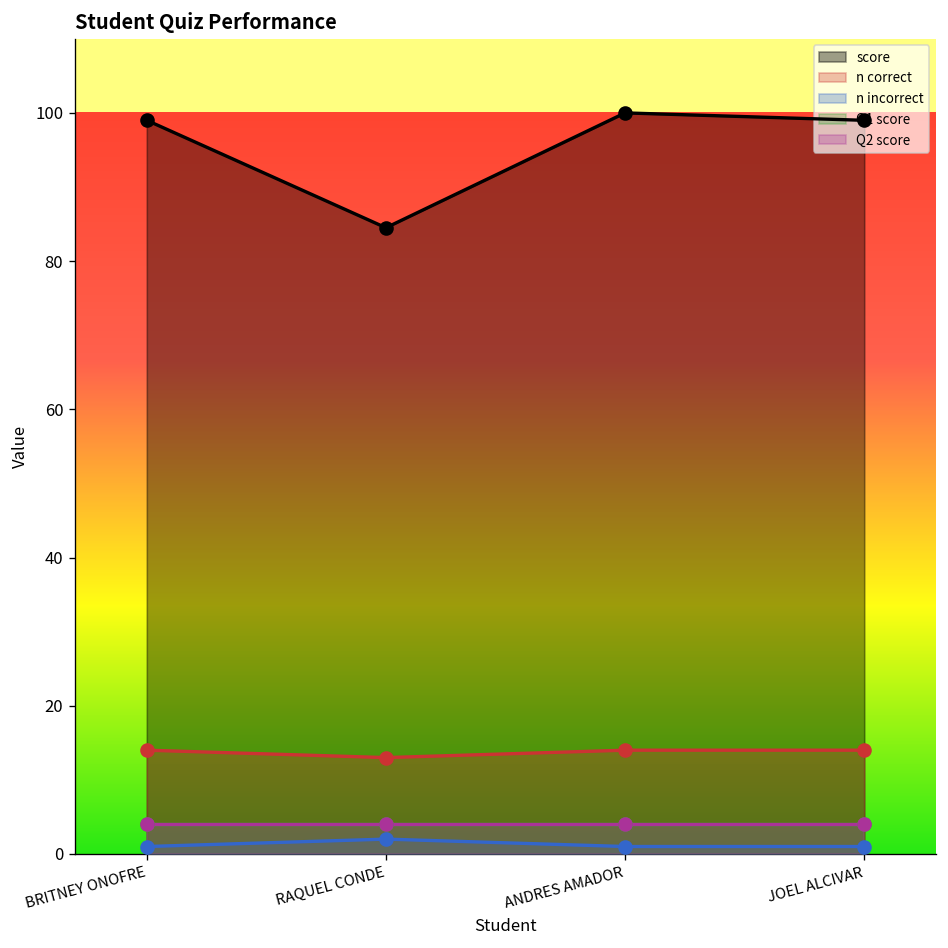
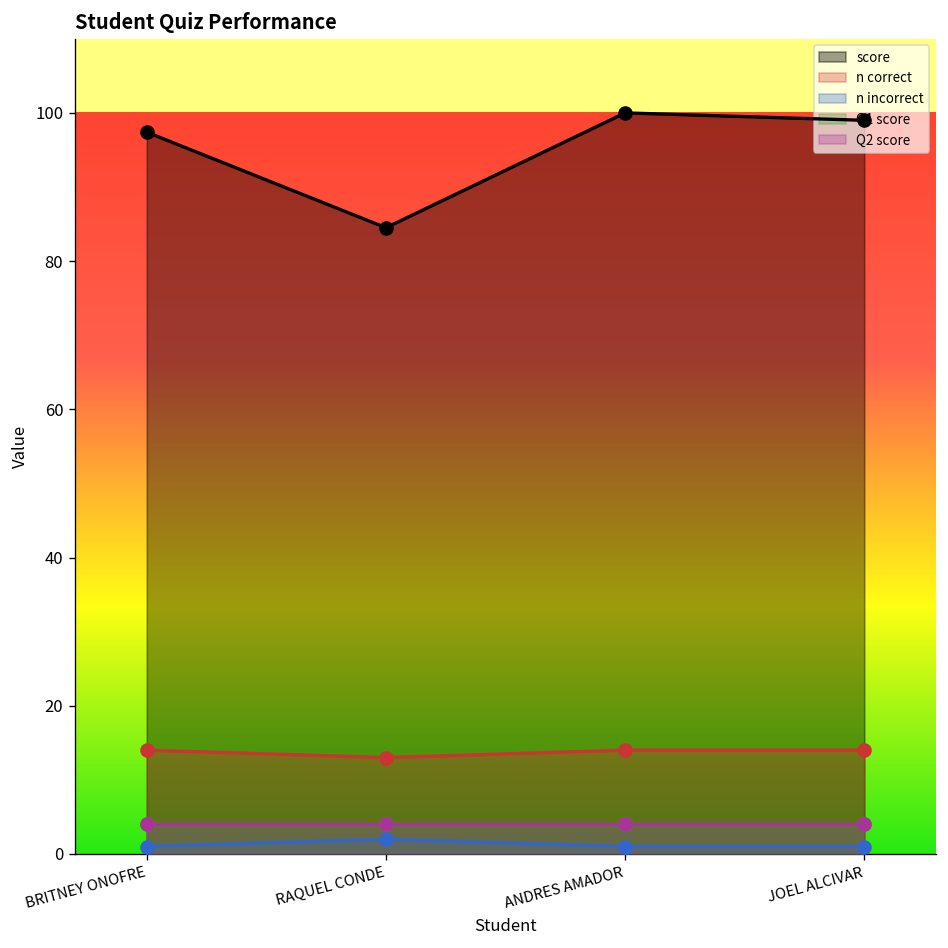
score, BRITNEY ONOFRE: 99 -> 97
